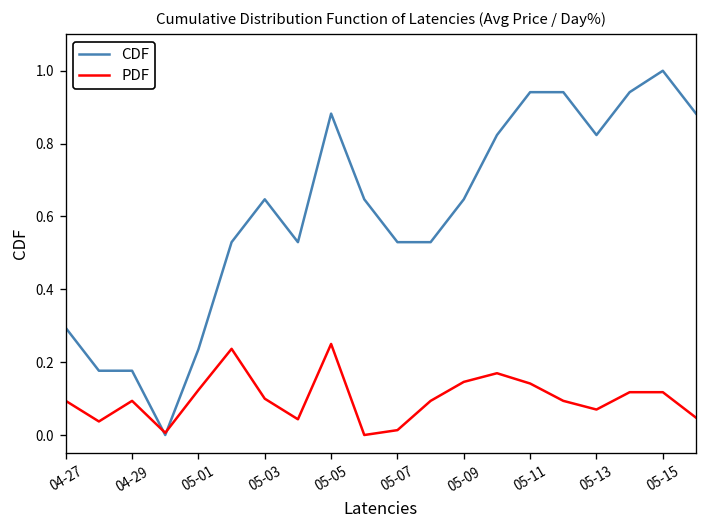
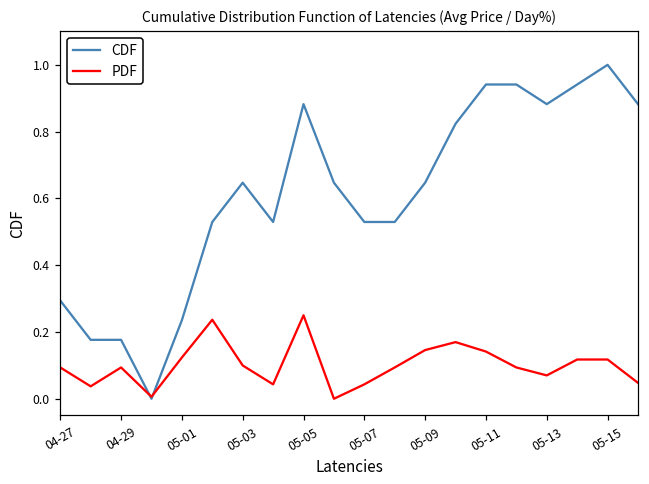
PDF, 05-07: 0.01 -> 0.04
CDF, 05-13: 0.82 -> 0.88
